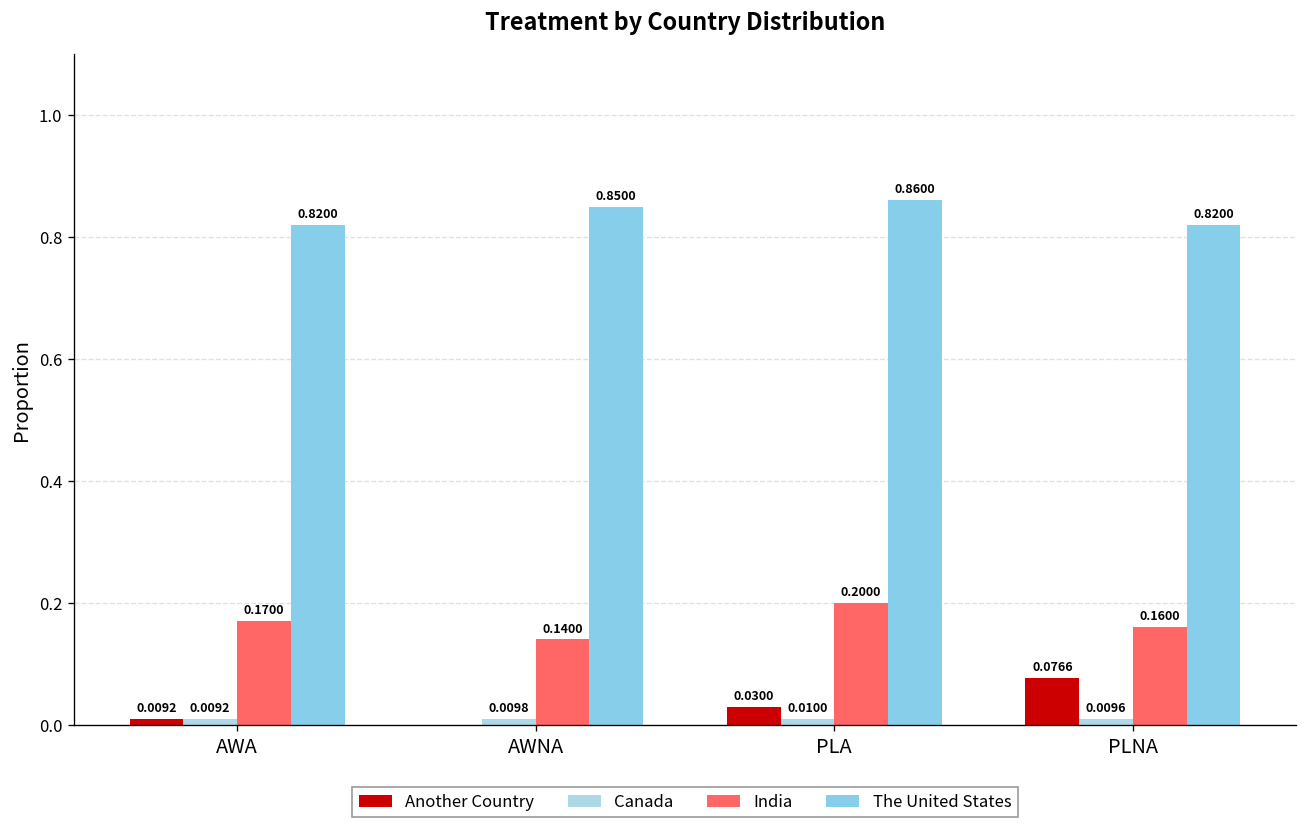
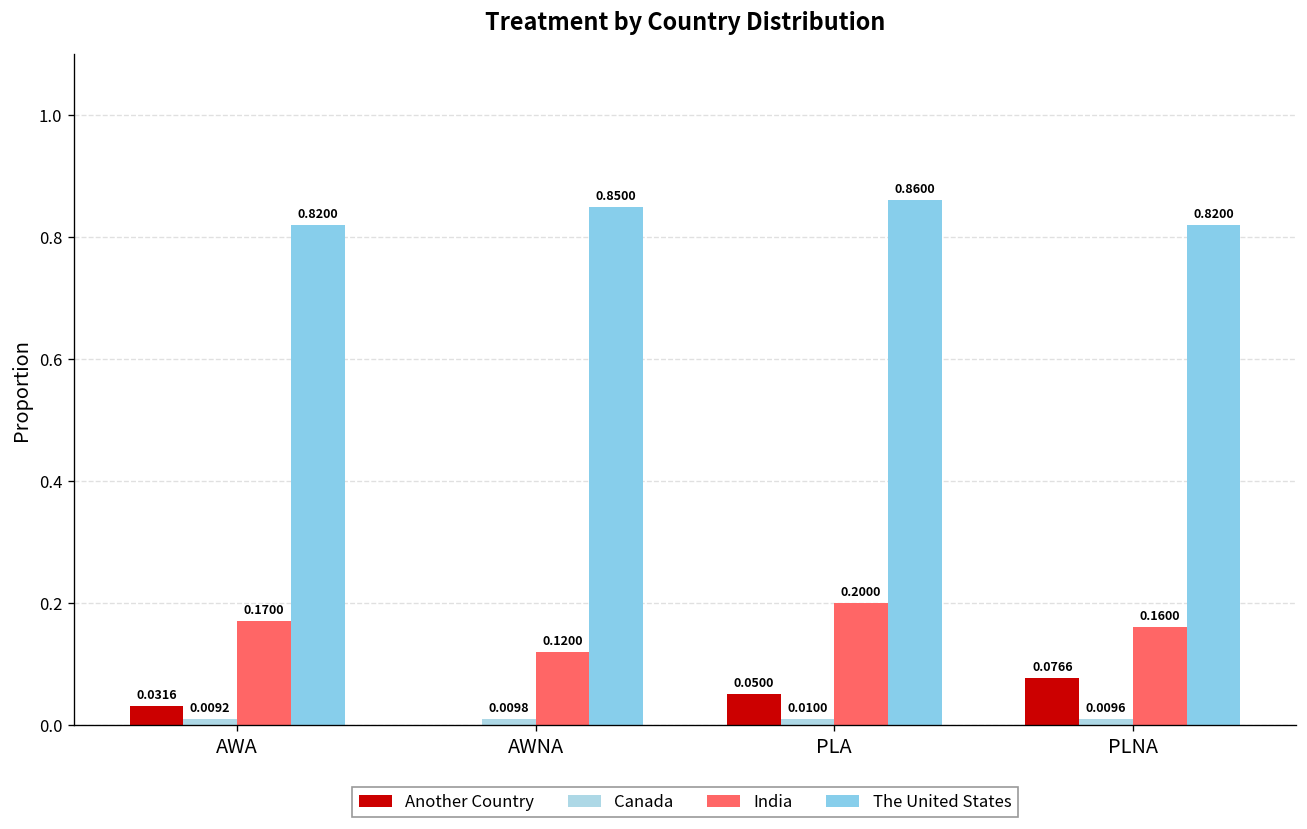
Another Country, AWA: 0.0092 -> 0.0316
India, AWNA: 0.1400 -> 0.1200
Another Country, PLA: 0.0300 -> 0.0500
